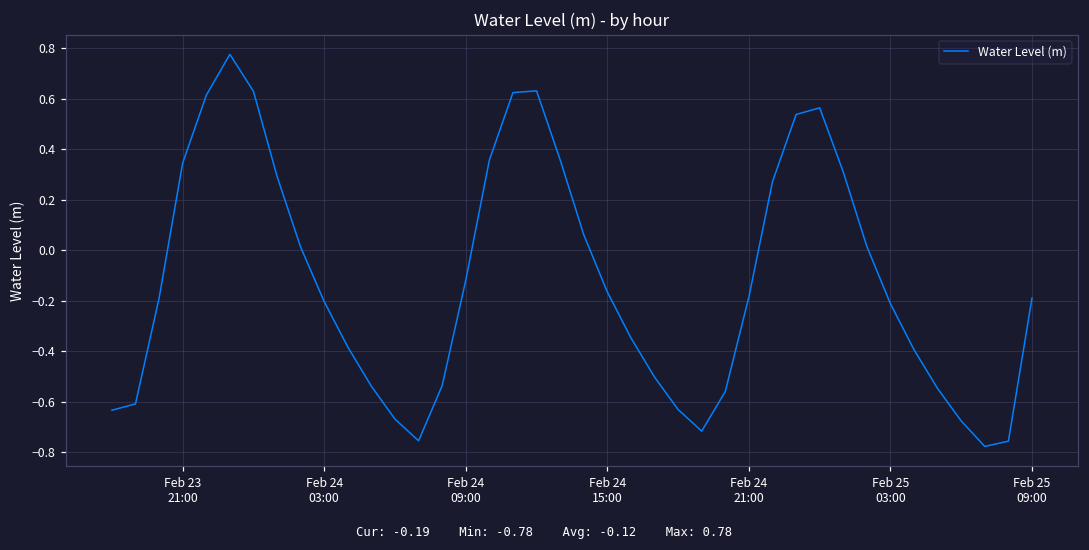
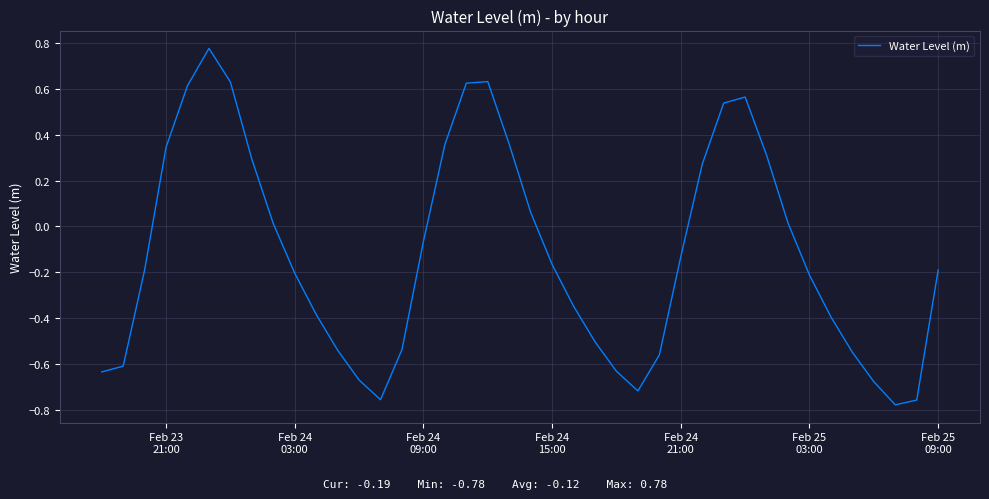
Feb 24 09:00: -0.12 -> -0.06
Feb 24 21:00: -0.19 -> -0.13
